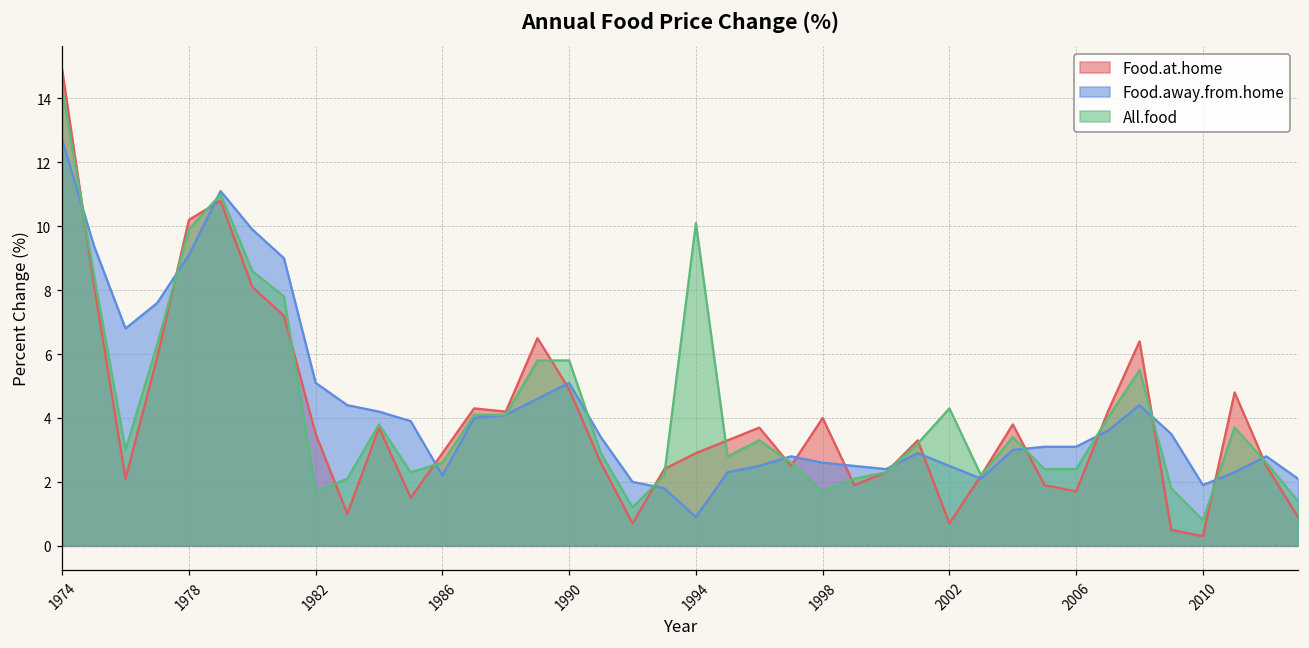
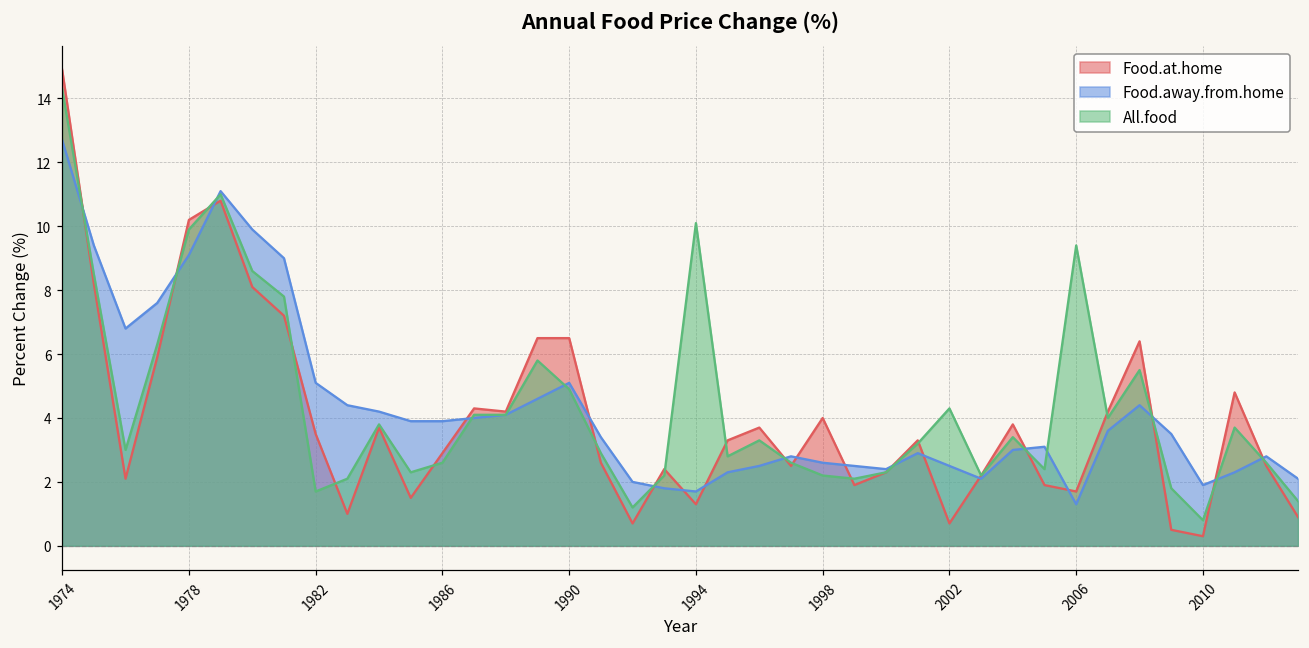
Food.away.from.home, 1986: 2.2 -> 3.9
Food.at.home, 1990: 4.9 -> 6.5
All.food, 1990: 5.8 -> 4.9
Food.at.home, 1994: 2.9 -> 1.3
Food.away.from.home, 1994: 0.9 -> 1.7
All.food, 1998: 1.7 -> 2.2
Food.away.from.home, 2006: 3.1 -> 1.3
All.food, 2006: 2.4 -> 9.4
